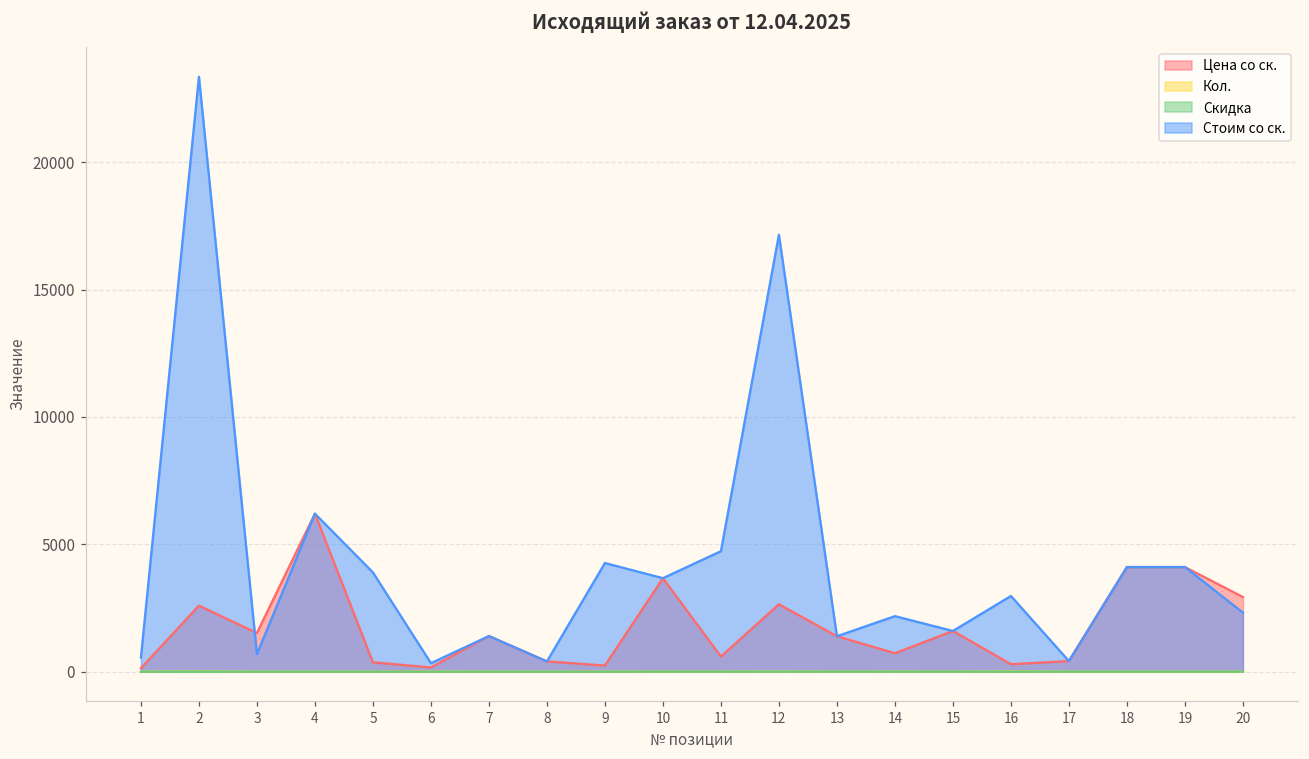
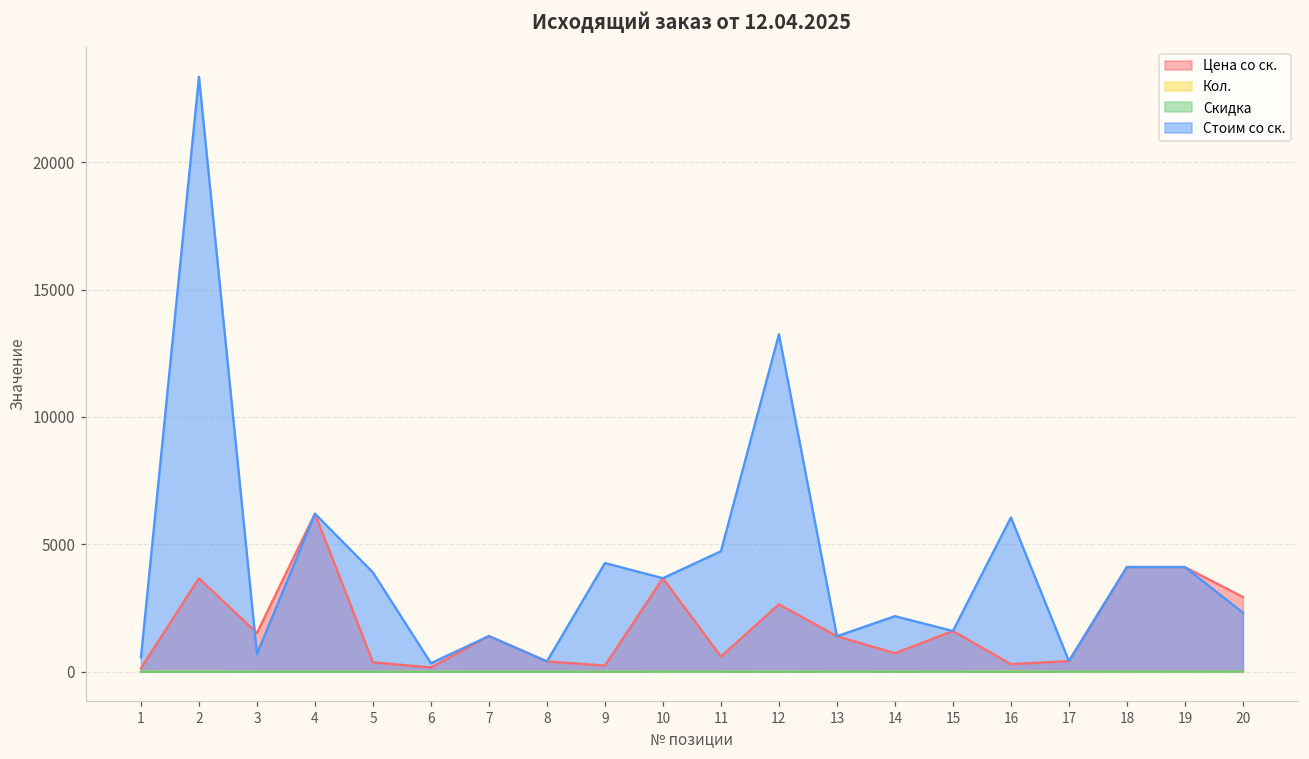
Цена со ск., 2: 2600 -> 3700
Стоим со ск., 12: 17200 -> 13200
Стоим со ск., 16: 3000 -> 6100
